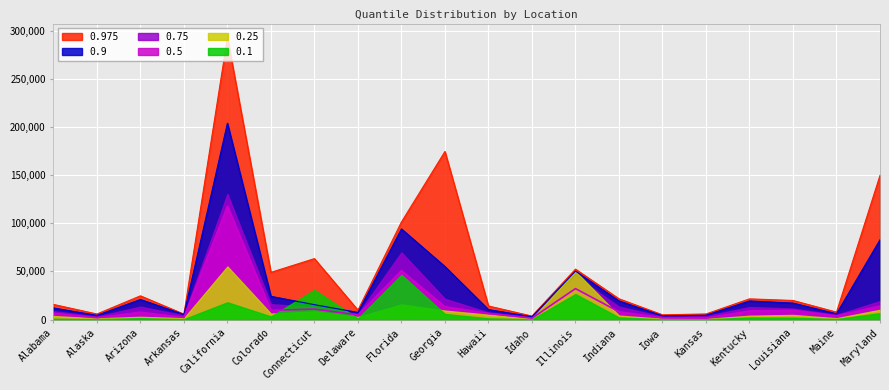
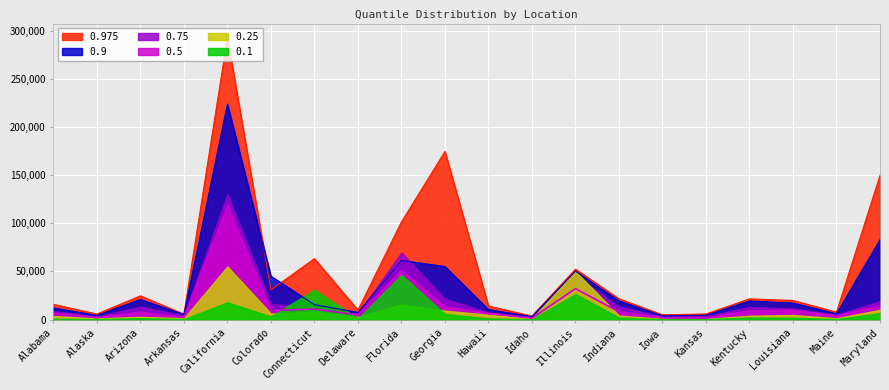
0.9, California: 200,000 -> 220,000
0.975, Colorado: 50,000 -> 30,000
0.9, Colorado: 20,000 -> 50,000
0.9, Florida: 90,000 -> 60,000
